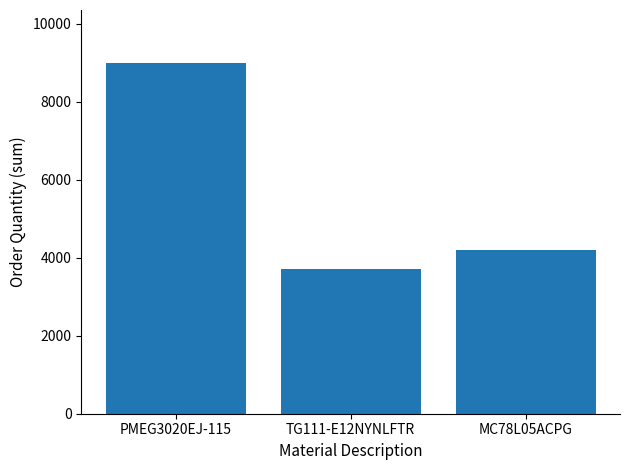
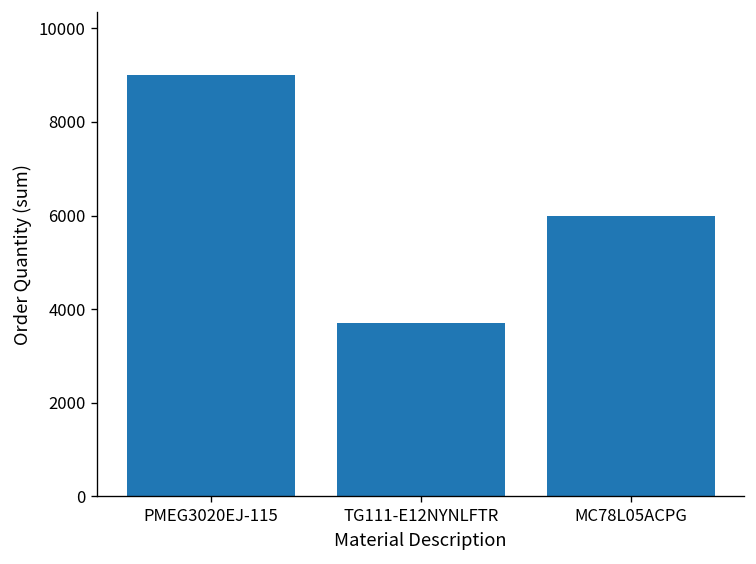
MC78L05ACPG: 4200 -> 6000
